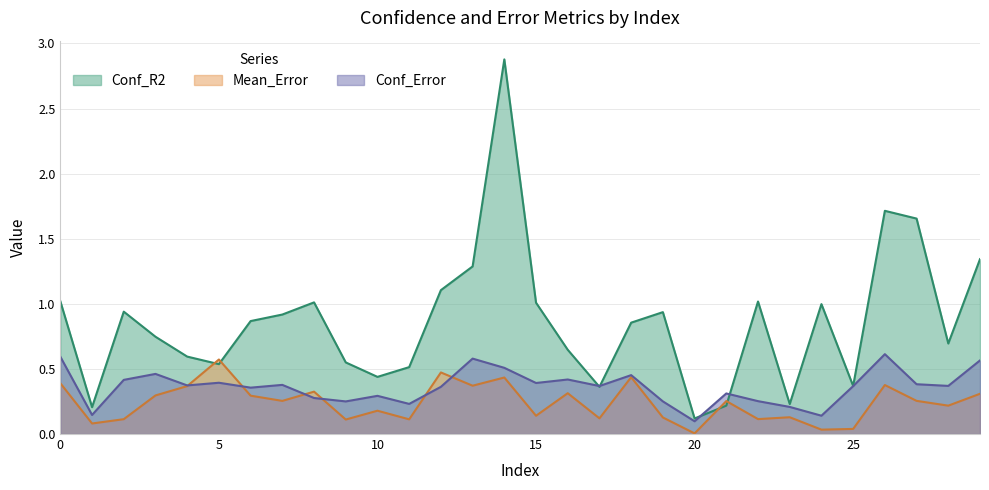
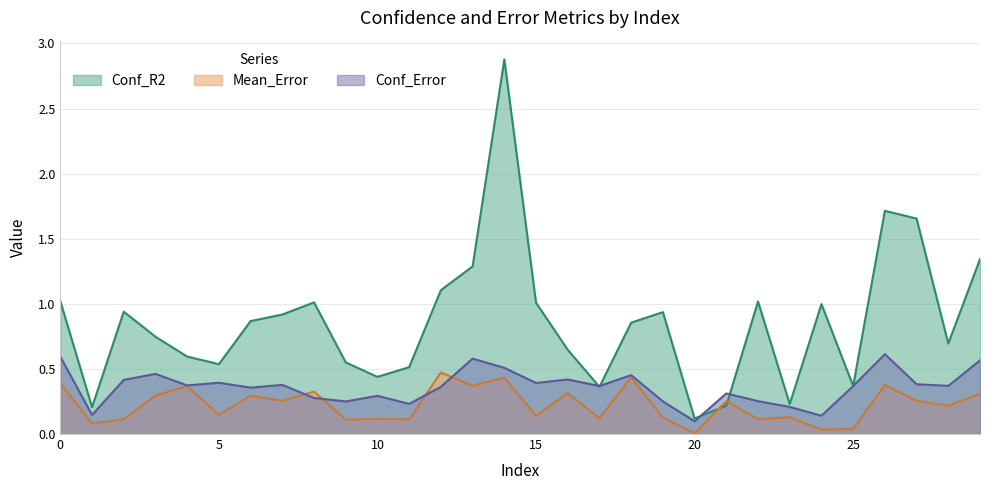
Mean_Error, 5: 0.57 -> 0.15
Mean_Error, 10: 0.18 -> 0.12
